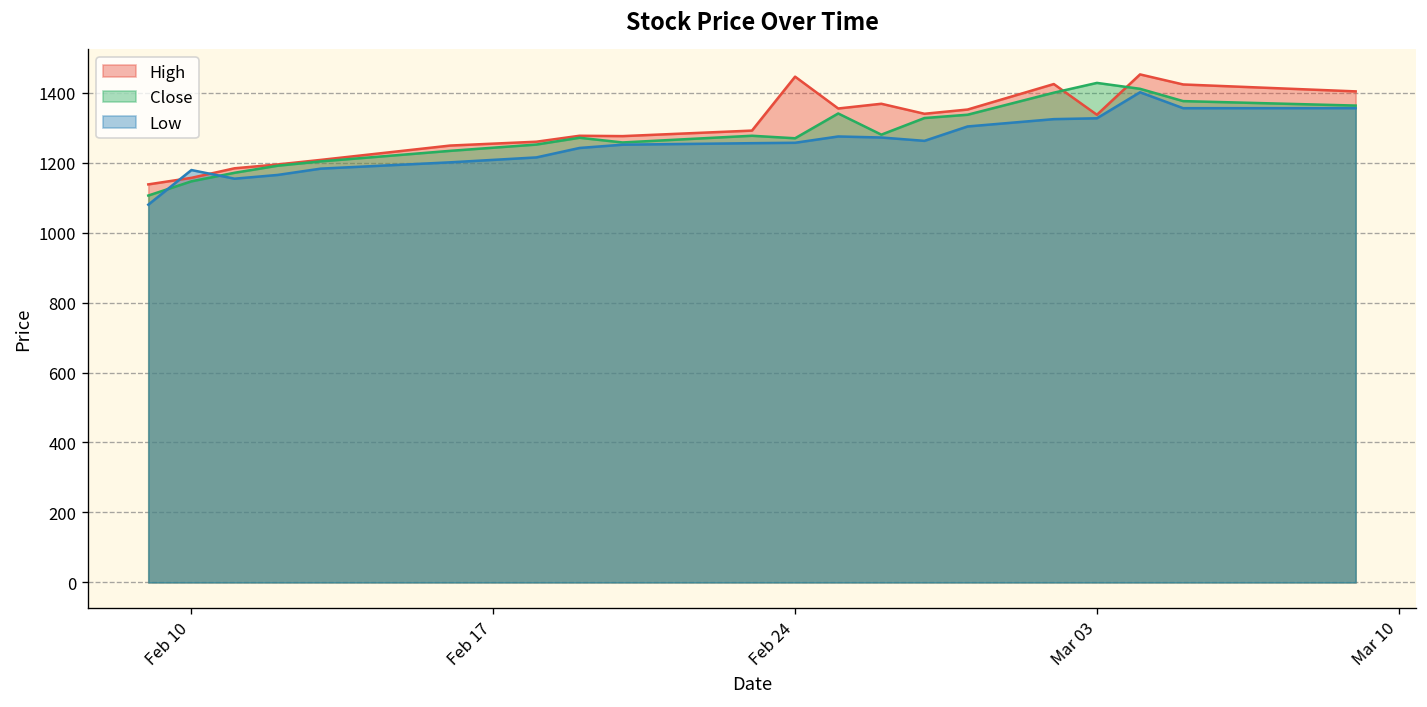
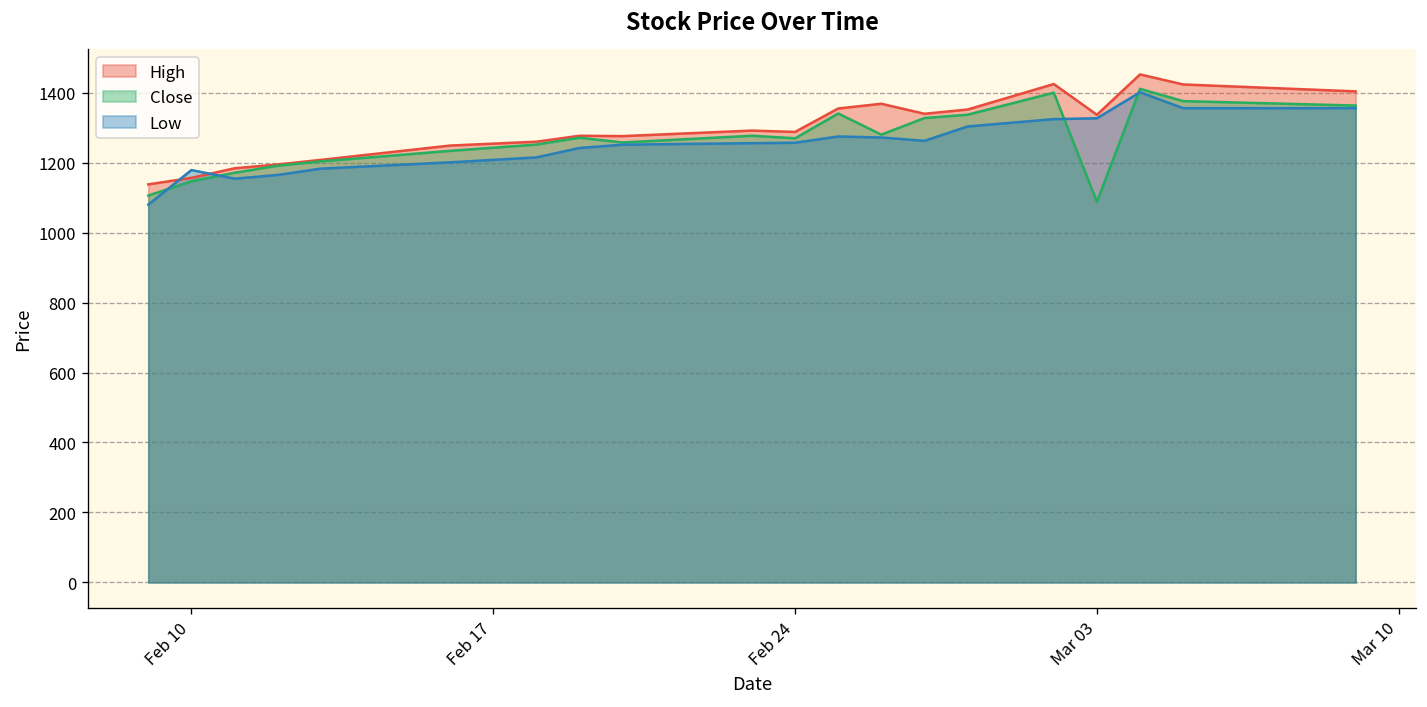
High, Feb 24: 1450 -> 1290
Close, Mar 03: 1430 -> 1090
